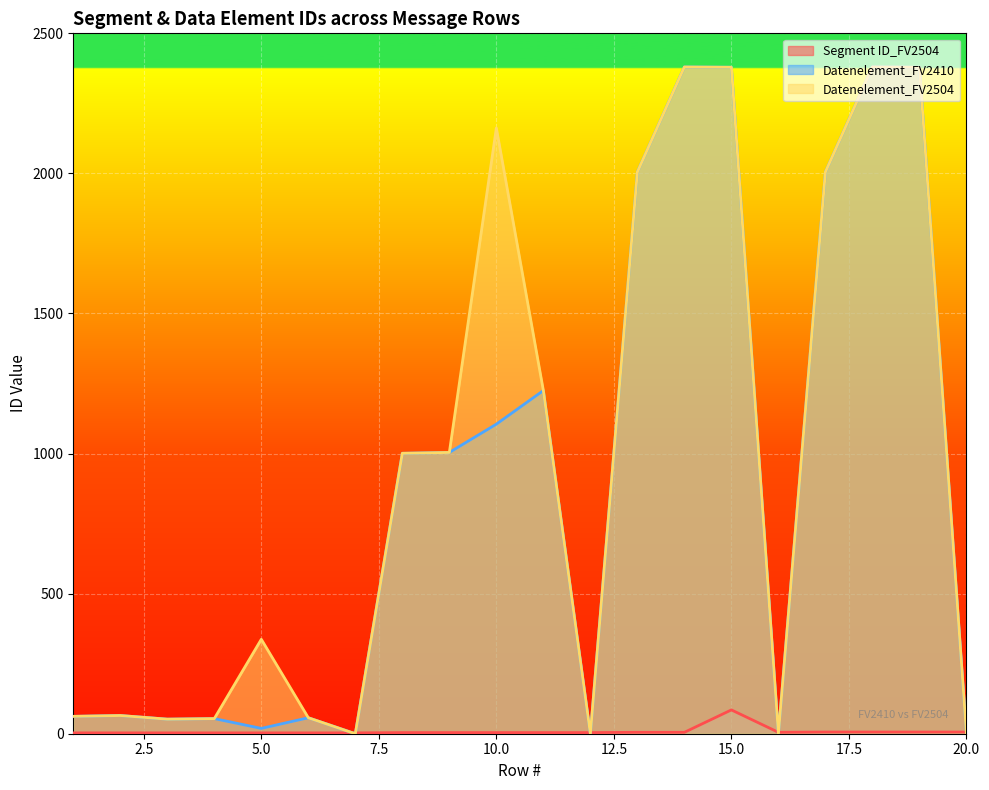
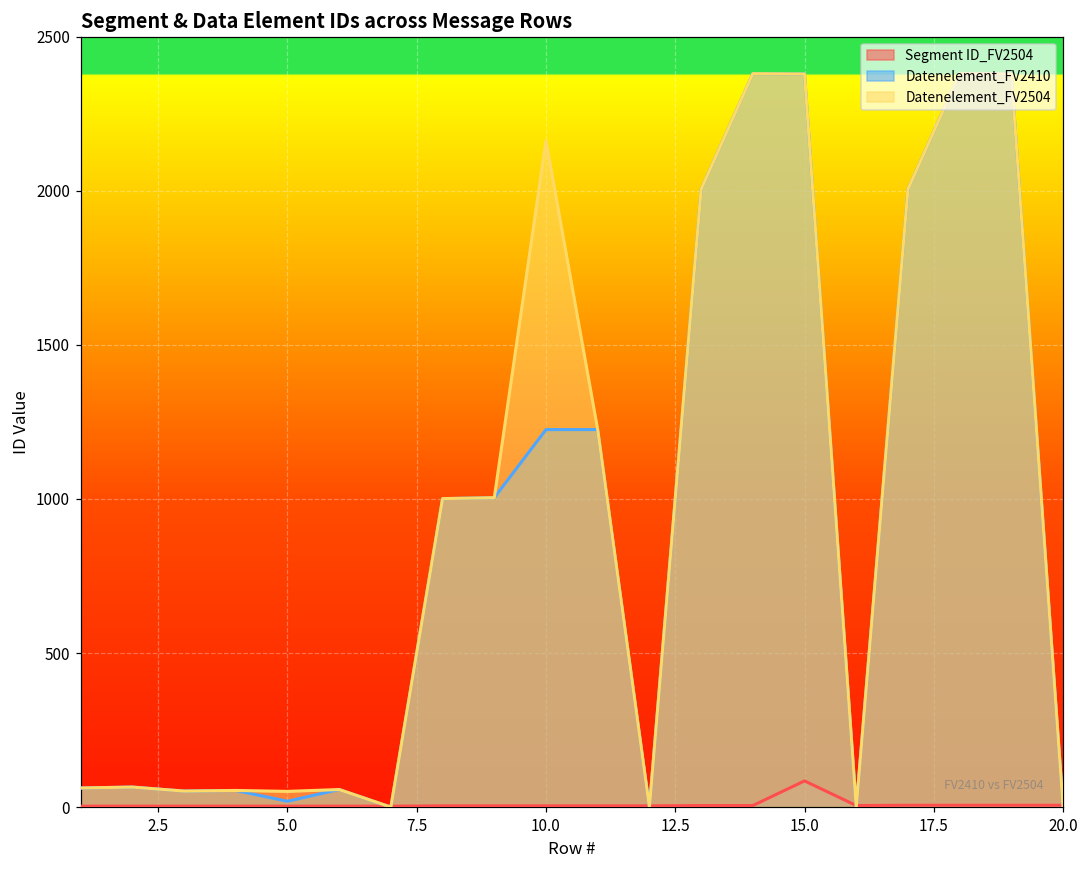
Datenelement_FV2504, 5.0: 340 -> 50
Datenelement_FV2410, 10.0: 1110 -> 1230
